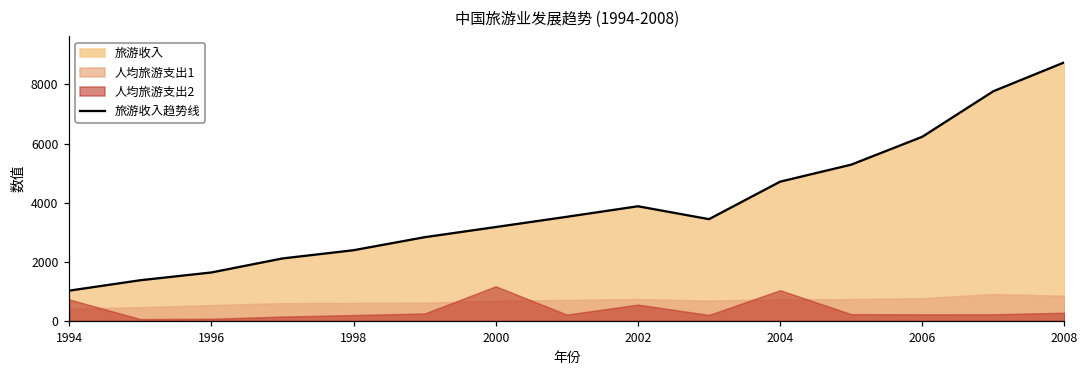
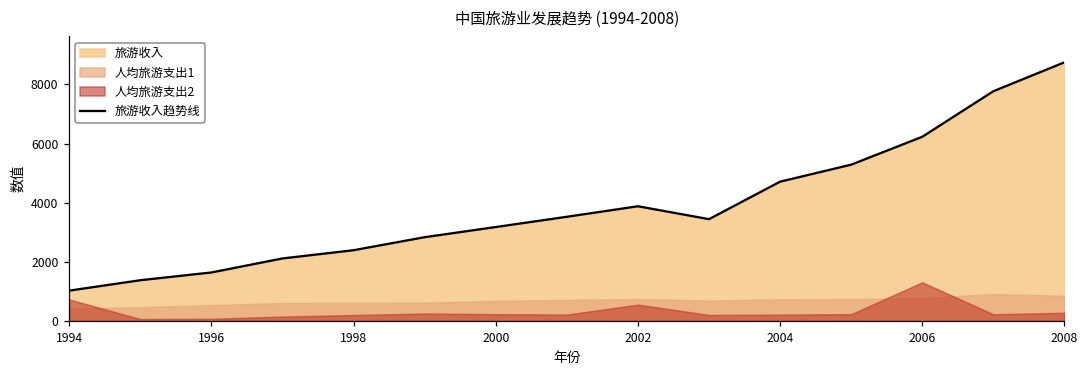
人均旅游支出2, 2000: 1200 -> 200
人均旅游支出2, 2004: 1000 -> 200
人均旅游支出2, 2006: 200 -> 1300
